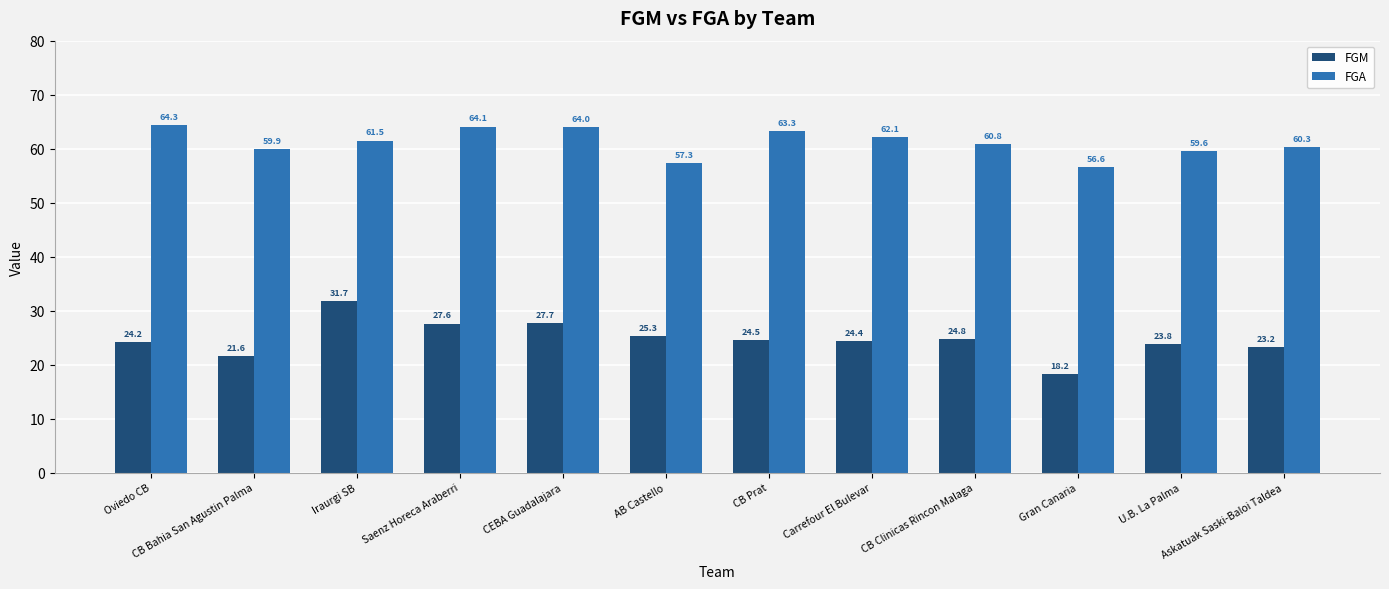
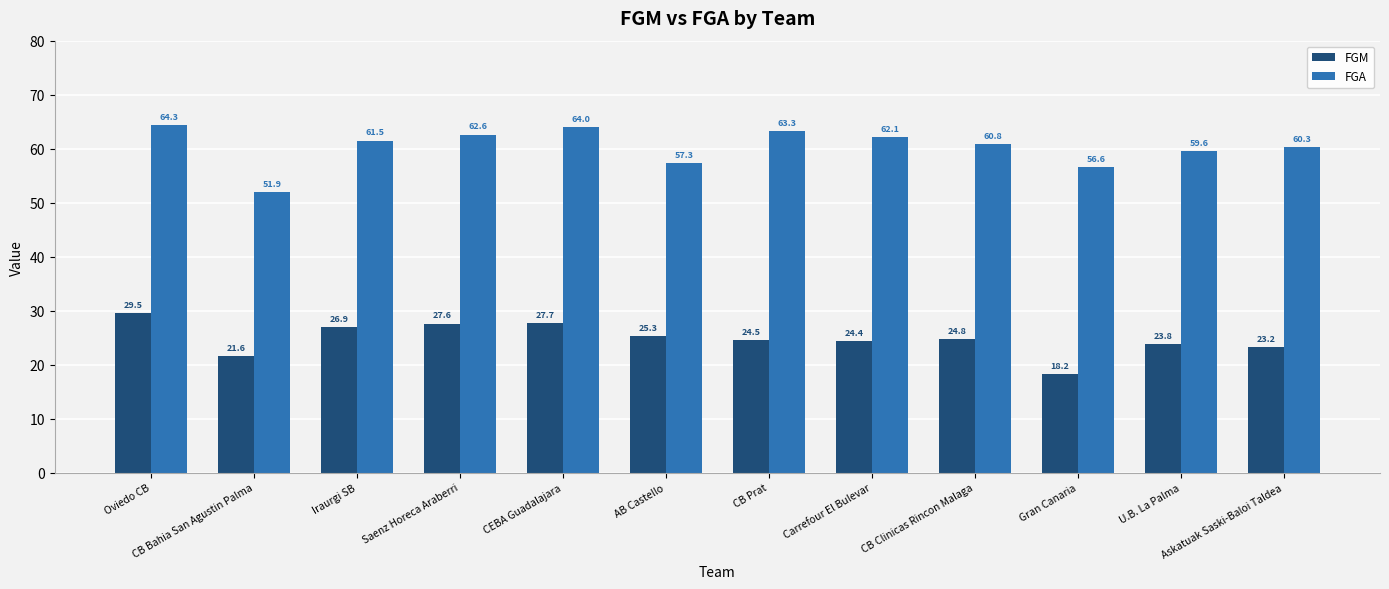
FGM, Oviedo CB: 24.2 -> 29.5
FGA, CB Bahia San Agustin Palma: 59.9 -> 51.9
FGM, Iraurgi SB: 31.7 -> 26.9
FGA, Saenz Horeca Araberri: 64.1 -> 62.6
